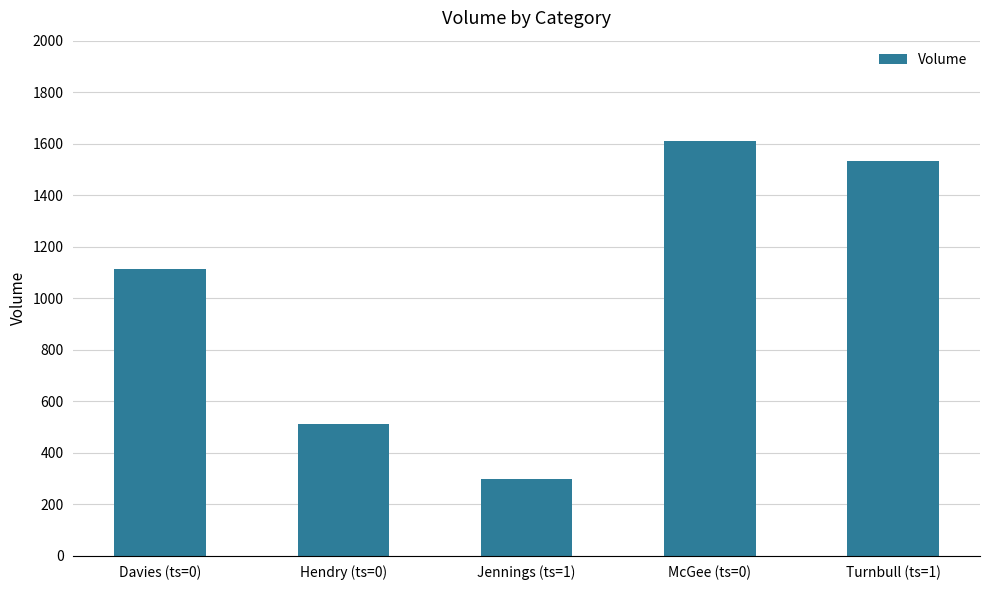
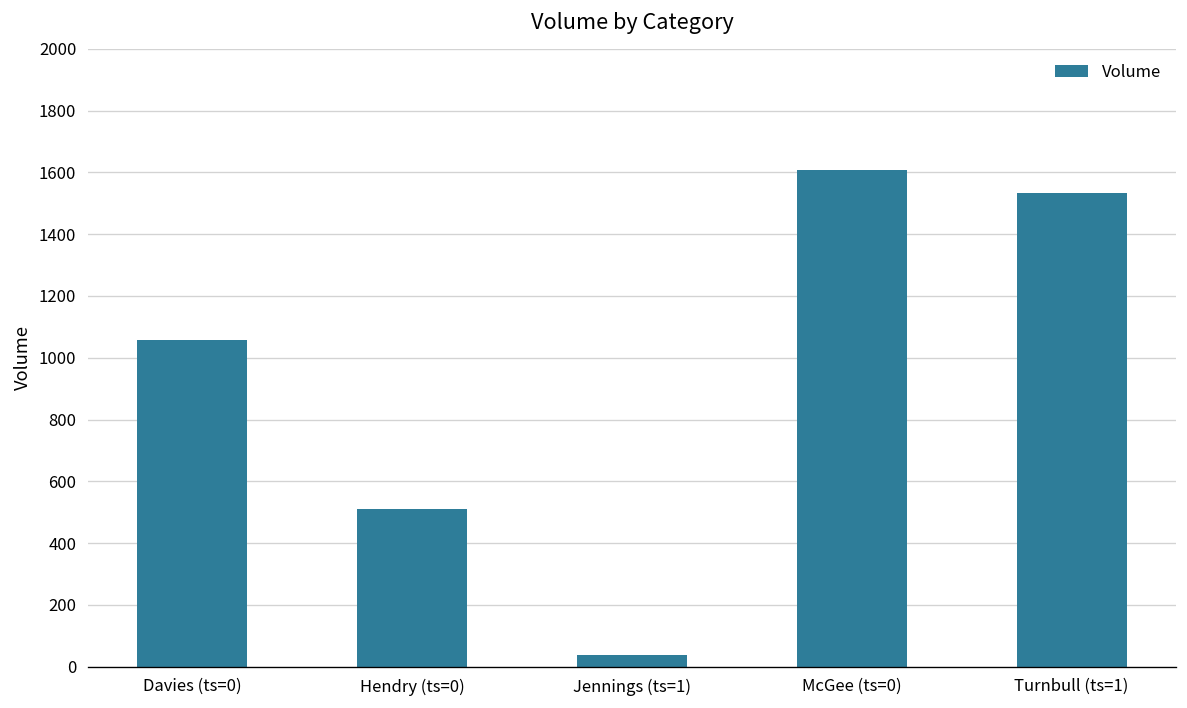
Davies (ts=0): 1110 -> 1060
Jennings (ts=1): 300 -> 40
